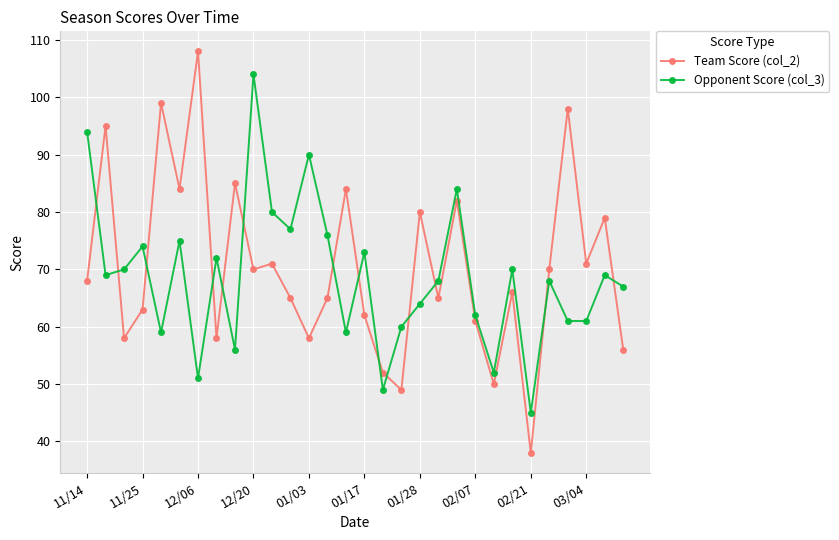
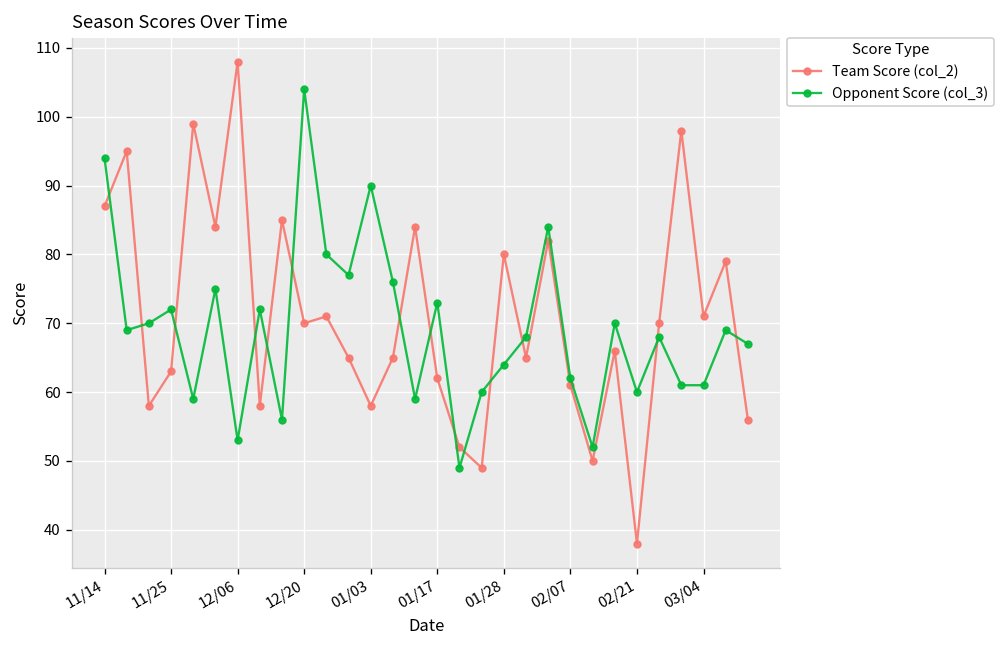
Team Score (col_2), 11/14: 68 -> 87
Opponent Score (col_3), 11/25: 74 -> 72
Opponent Score (col_3), 12/06: 51 -> 53
Opponent Score (col_3), 02/21: 45 -> 60
